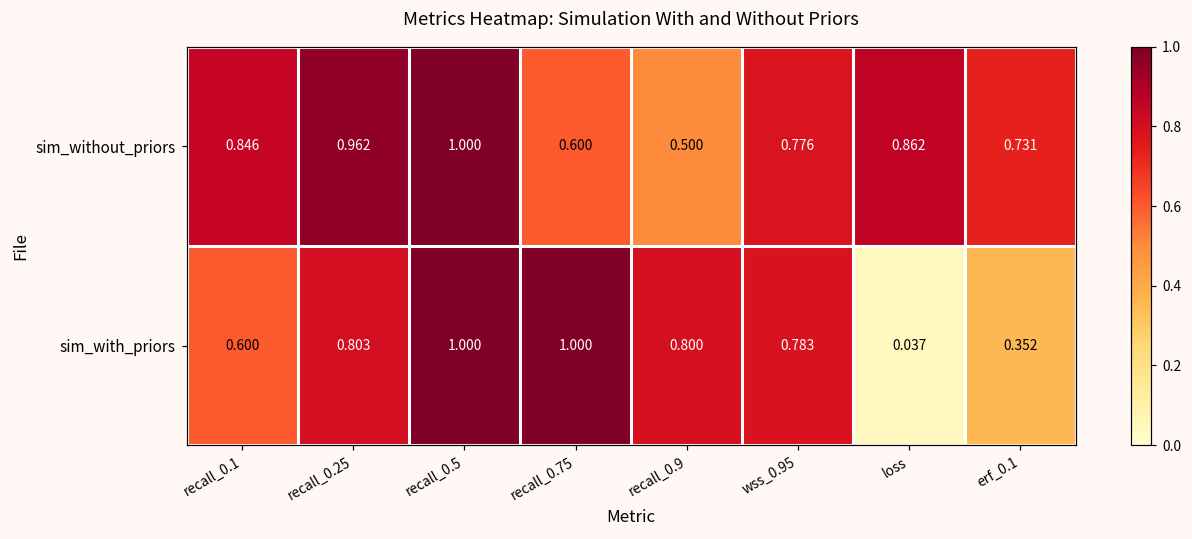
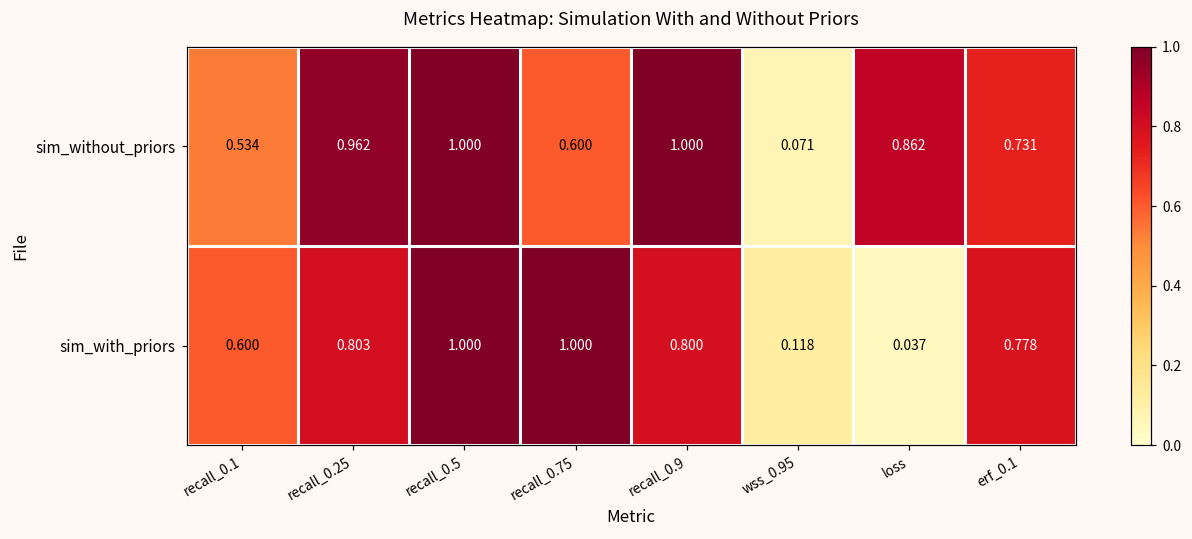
sim_without_priors, recall_0.1: 0.846 -> 0.534
sim_without_priors, recall_0.9: 0.500 -> 1.000
sim_without_priors, wss_0.95: 0.776 -> 0.071
sim_with_priors, wss_0.95: 0.783 -> 0.118
sim_with_priors, erf_0.1: 0.352 -> 0.778
